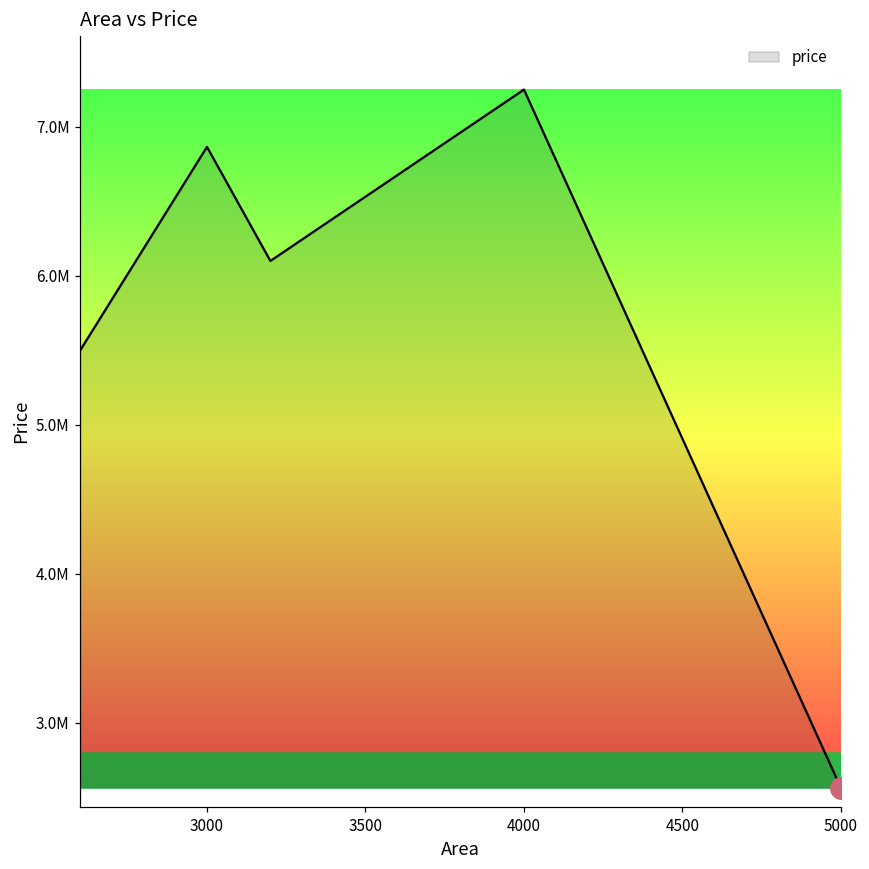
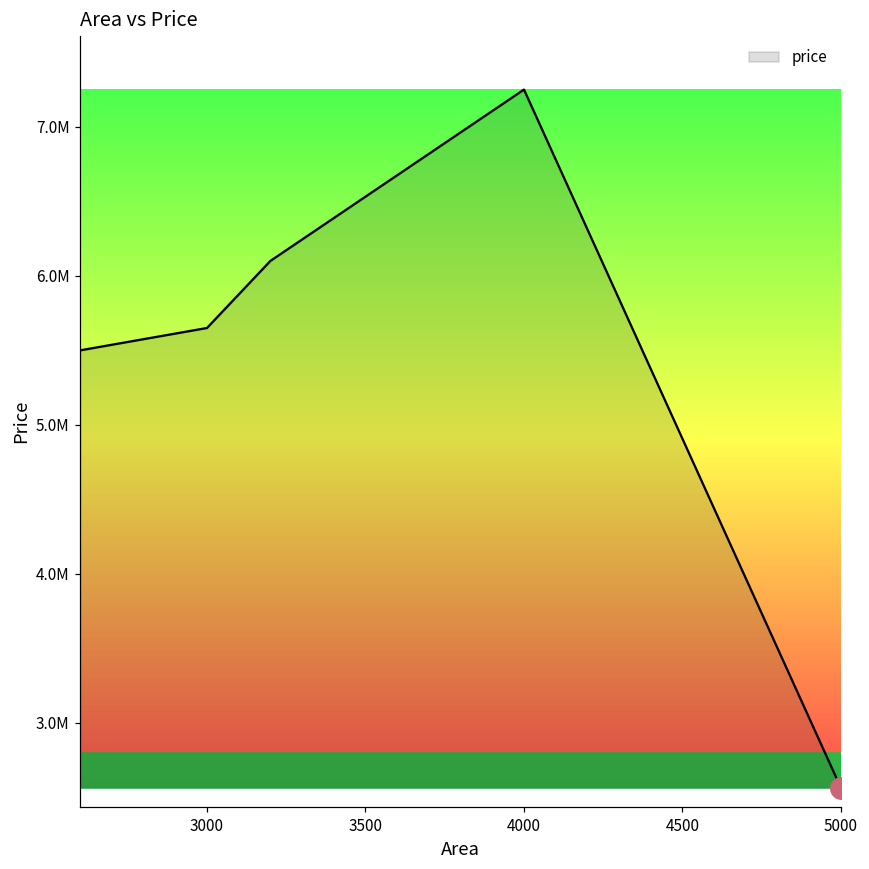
price, 3000: 6870000 -> 5650000
